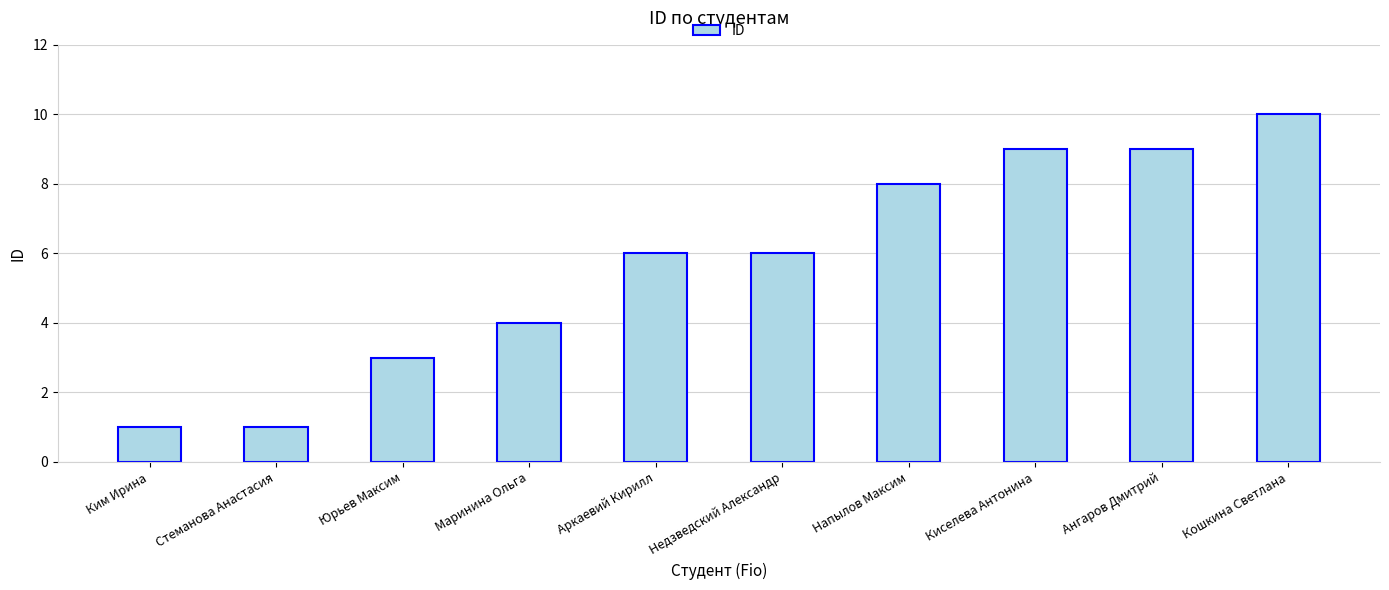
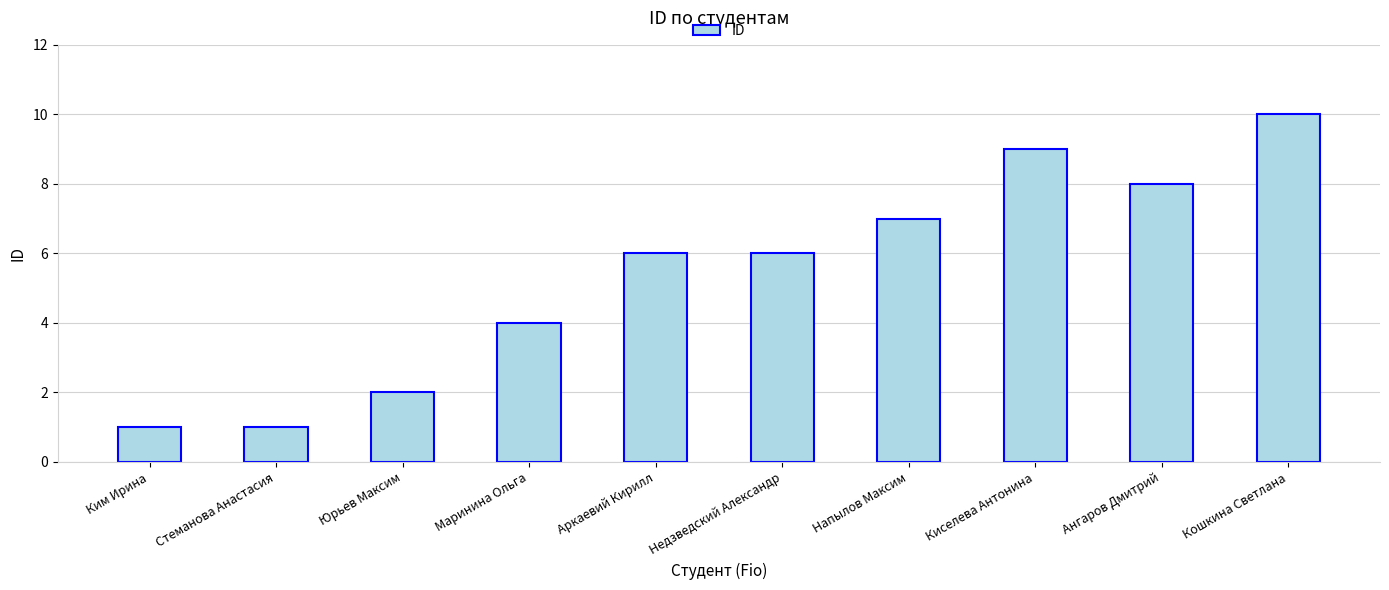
Юрьев Максим: 3 -> 2
Напылов Максим: 8 -> 7
Ангаров Дмитрий: 9 -> 8
